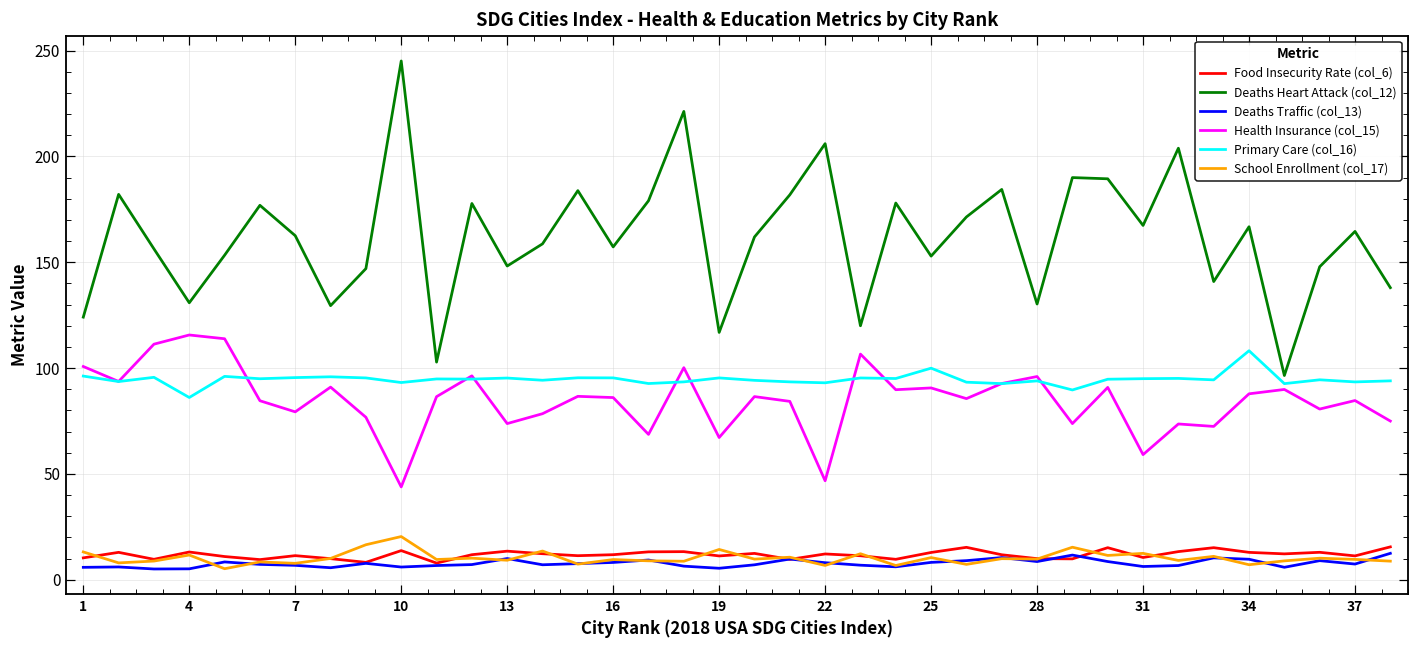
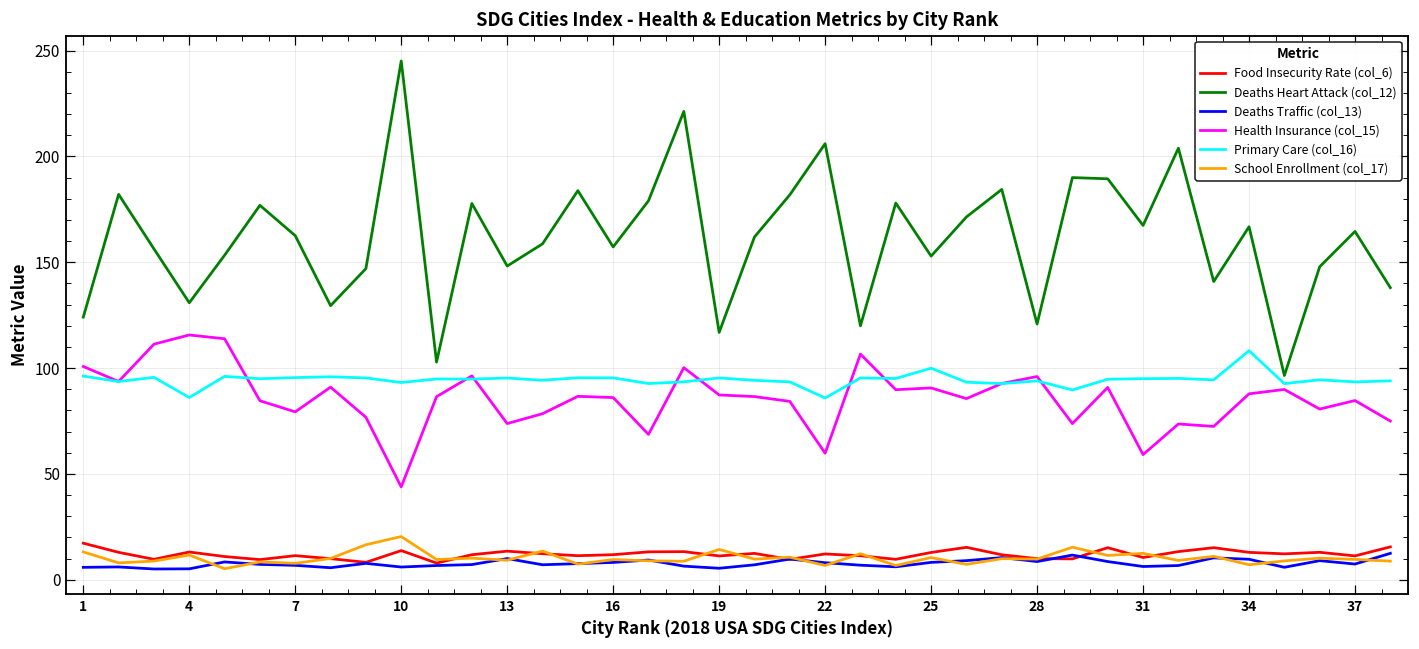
Food Insecurity Rate (col_6), 1: 10 -> 17
Health Insurance (col_15), 19: 67 -> 87
Health Insurance (col_15), 22: 47 -> 60
Primary Care (col_16), 22: 93 -> 86
Deaths Heart Attack (col_12), 28: 130 -> 121
